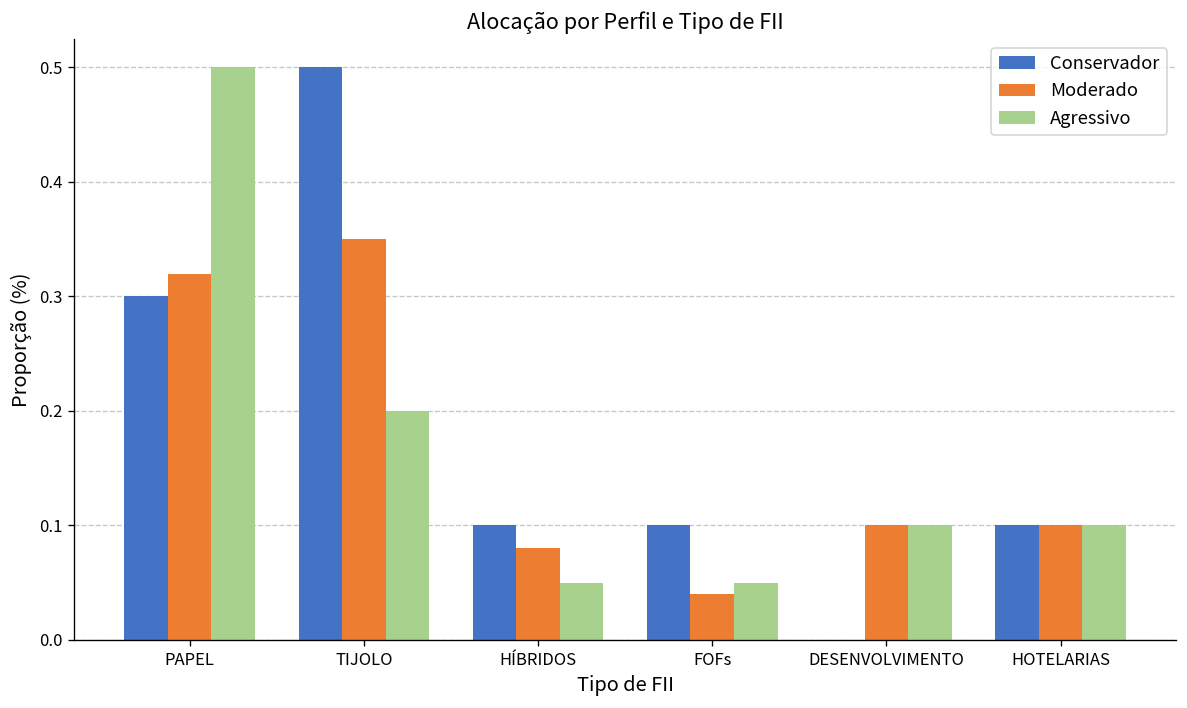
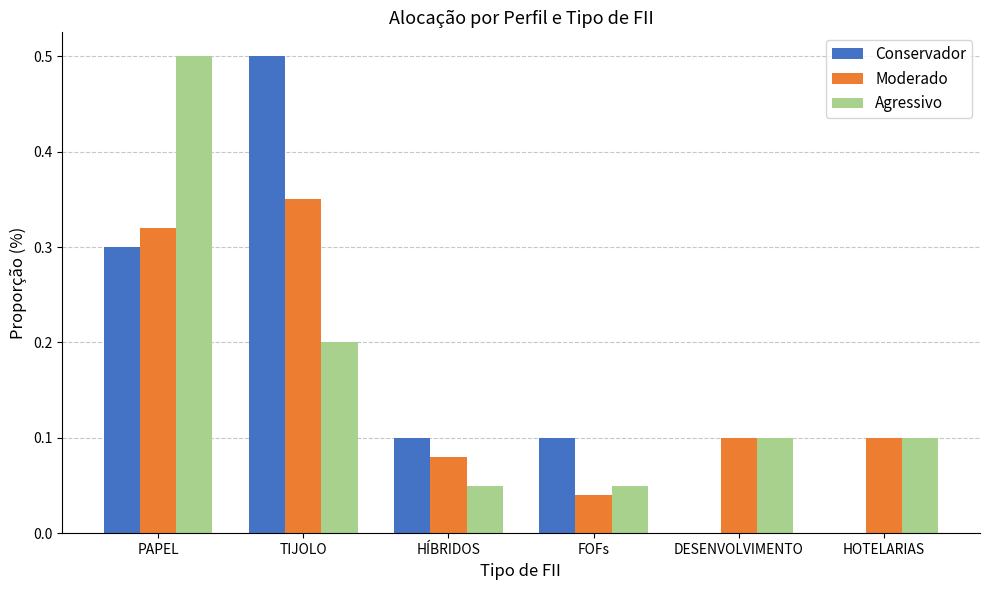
Conservador, HOTELARIAS: 0.1 -> 0.0
